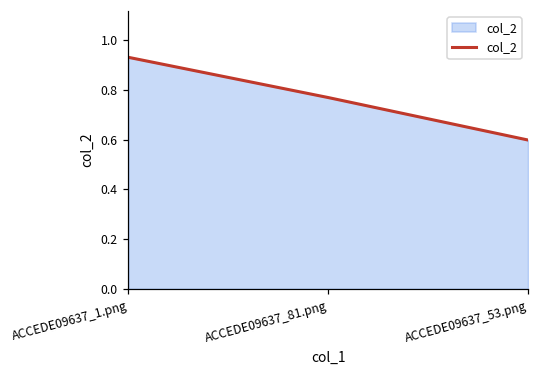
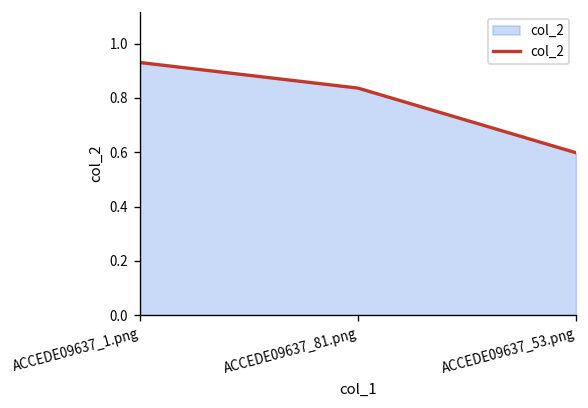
ACCEDE09637_81.png: 0.77 -> 0.84
